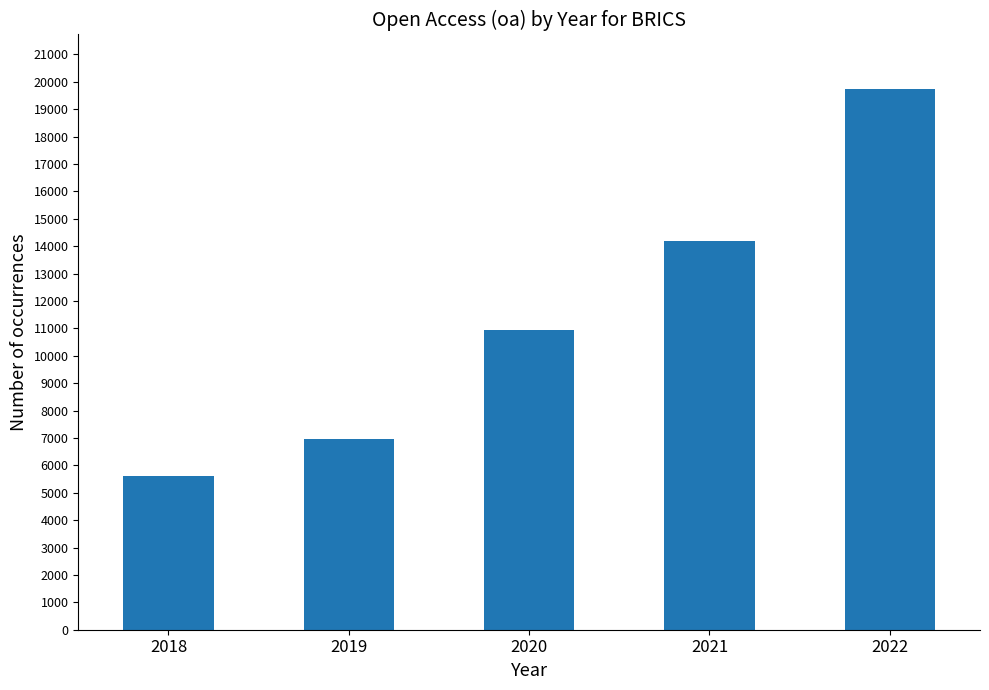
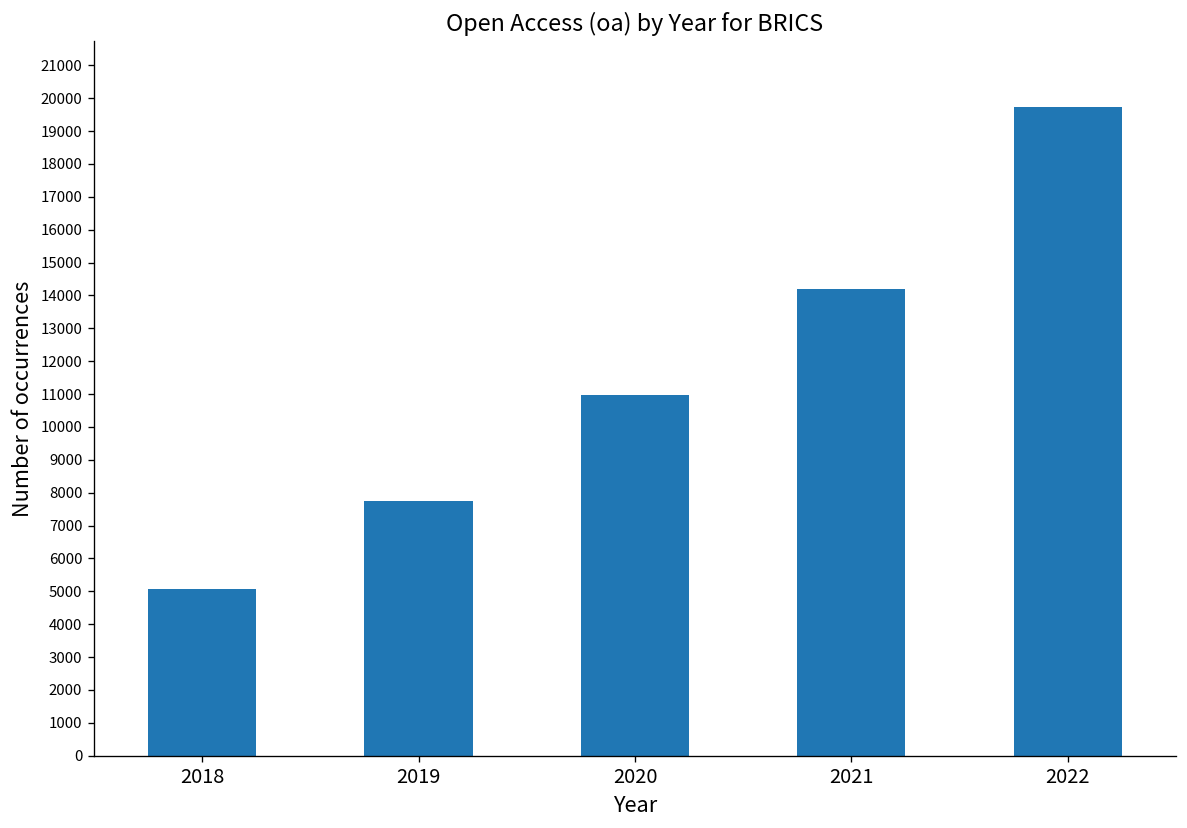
2018: 5600 -> 5100
2019: 7000 -> 7800
